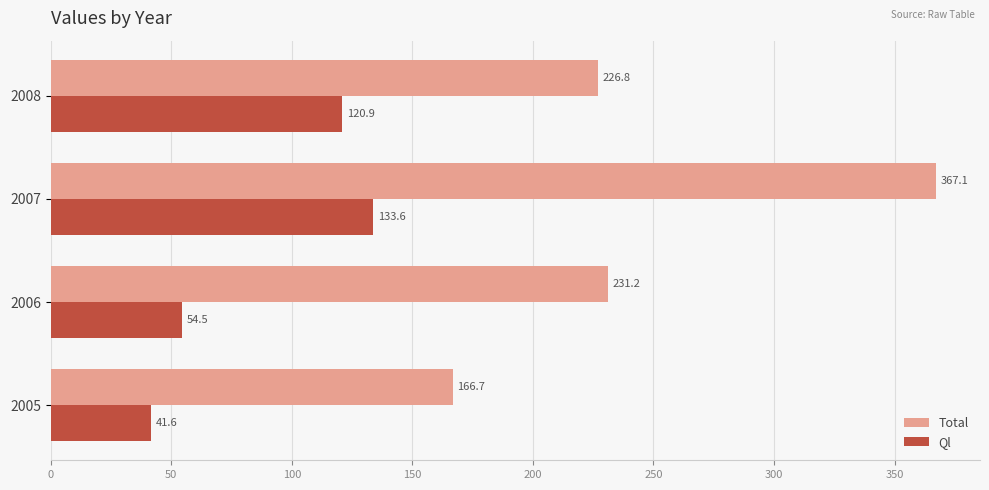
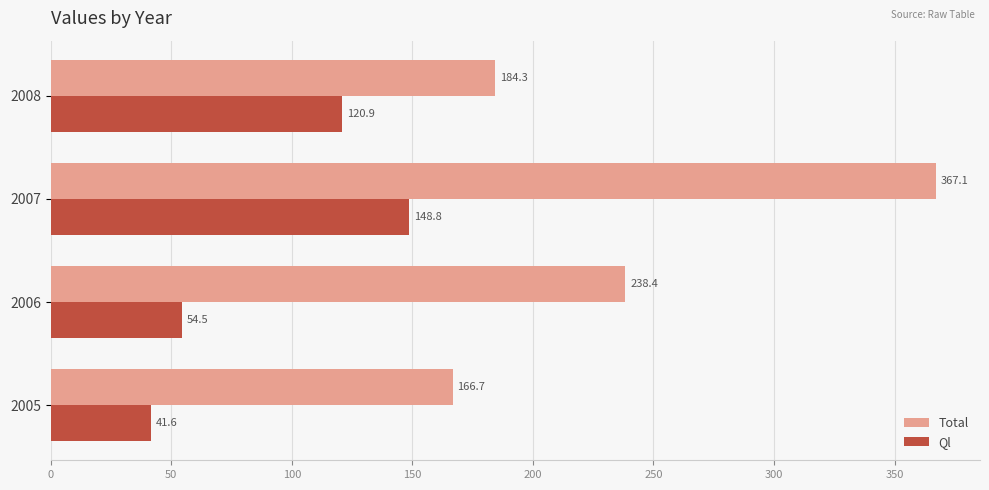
Total, 2008: 226.8 -> 184.3
Ql, 2007: 133.6 -> 148.8
Total, 2006: 231.2 -> 238.4
